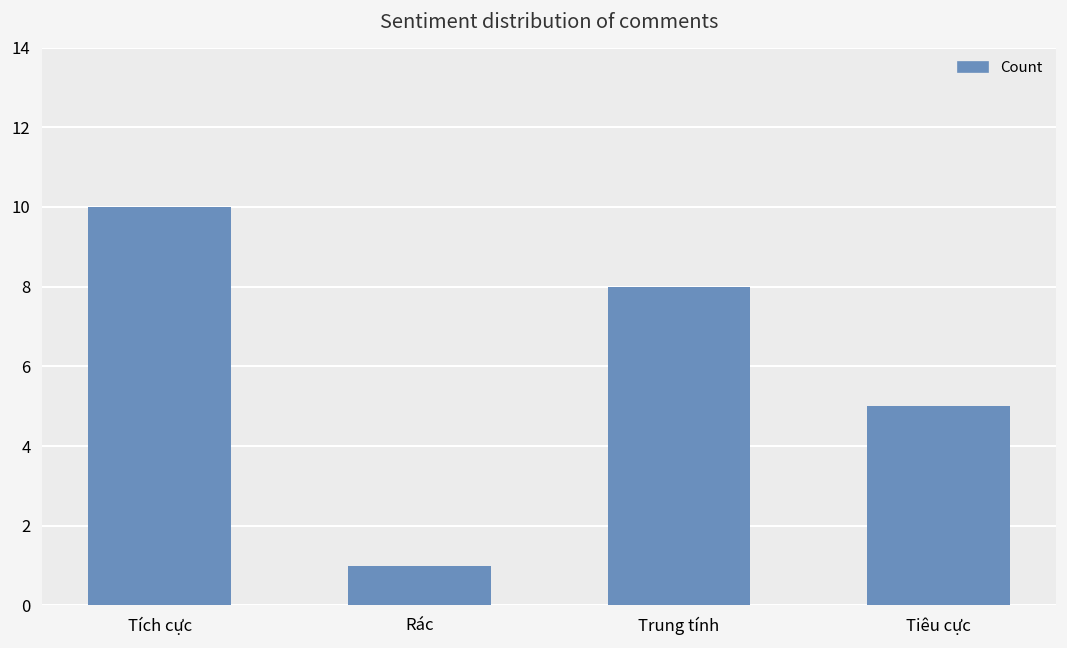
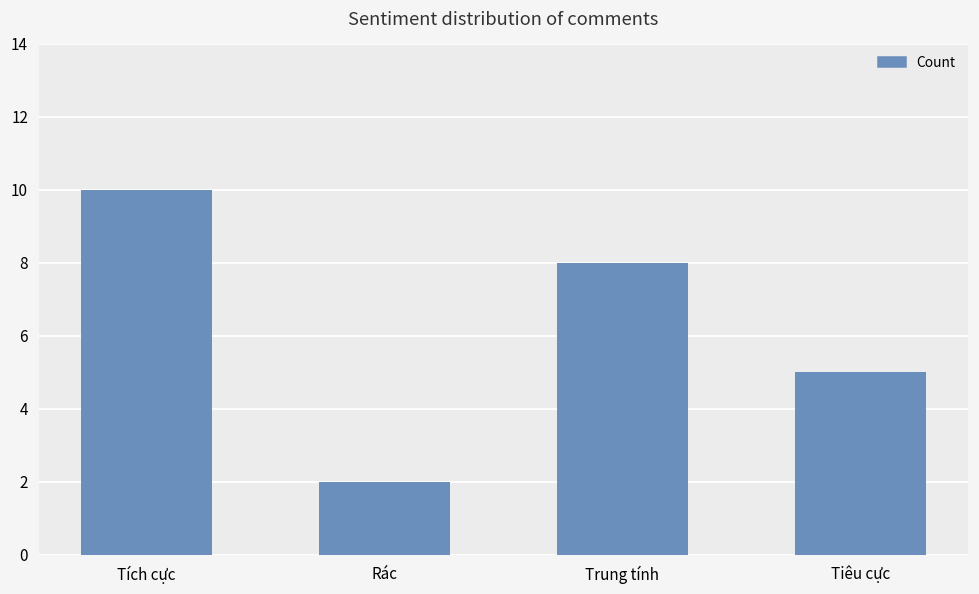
Rác: 1 -> 2
